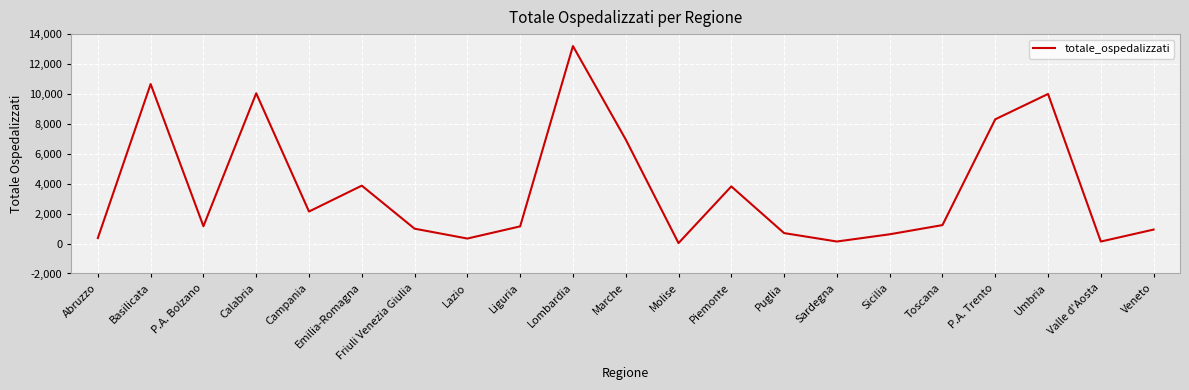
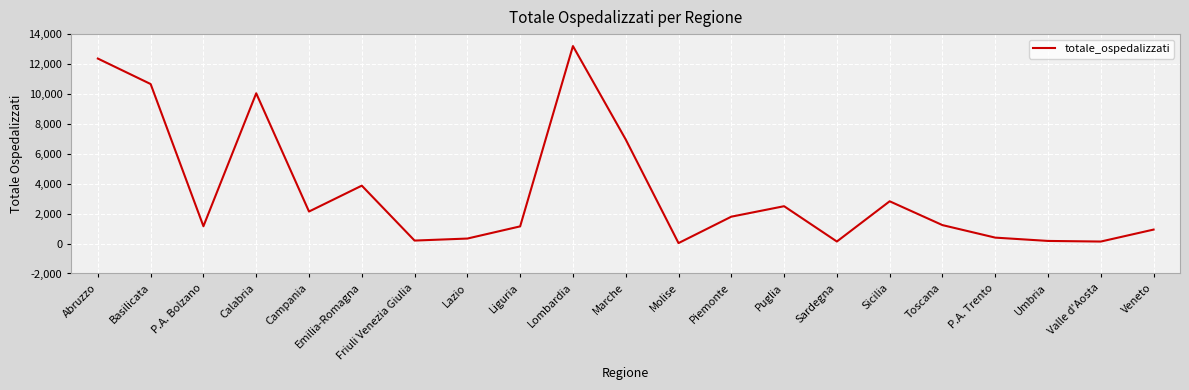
Abruzzo: 400 -> 12,400
Friuli Venezia Giulia: 1,000 -> 200
Piemonte: 3,800 -> 1,800
Puglia: 700 -> 2,500
Sicilia: 600 -> 2,800
P.A. Trento: 8,300 -> 400
Umbria: 10,000 -> 200
